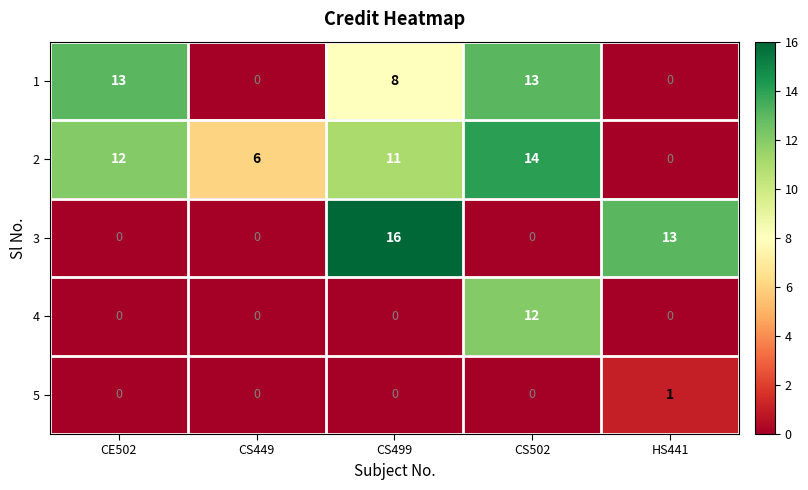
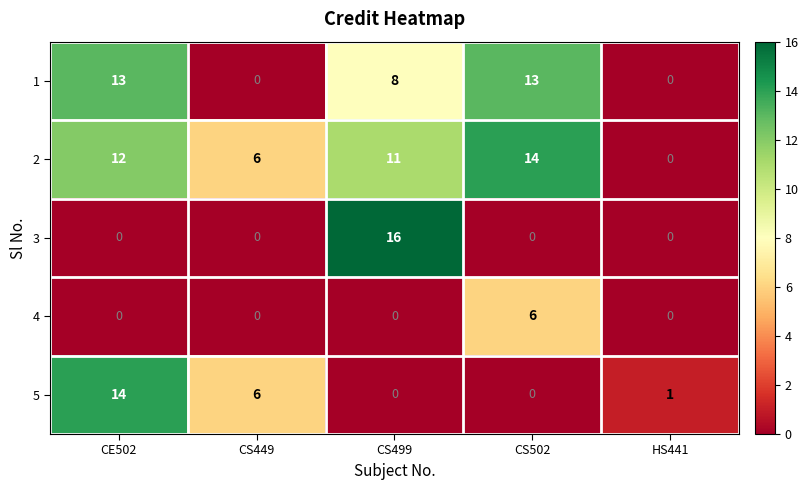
3, HS441: 13 -> 0
4, CS502: 12 -> 6
5, CE502: 0 -> 14
5, CS449: 0 -> 6
